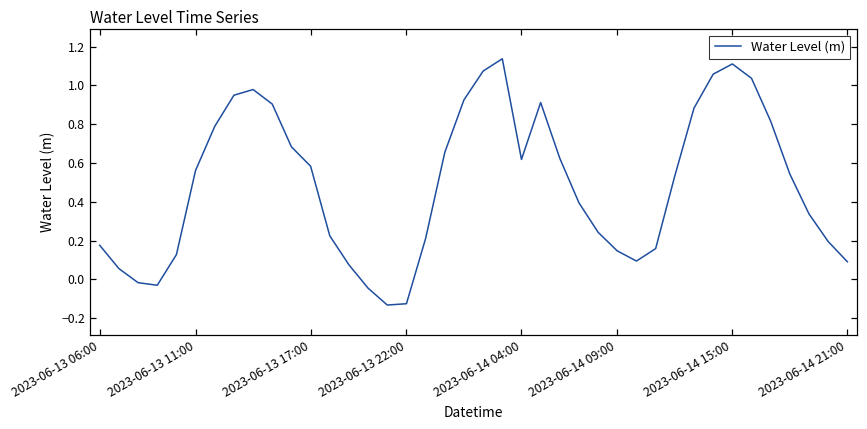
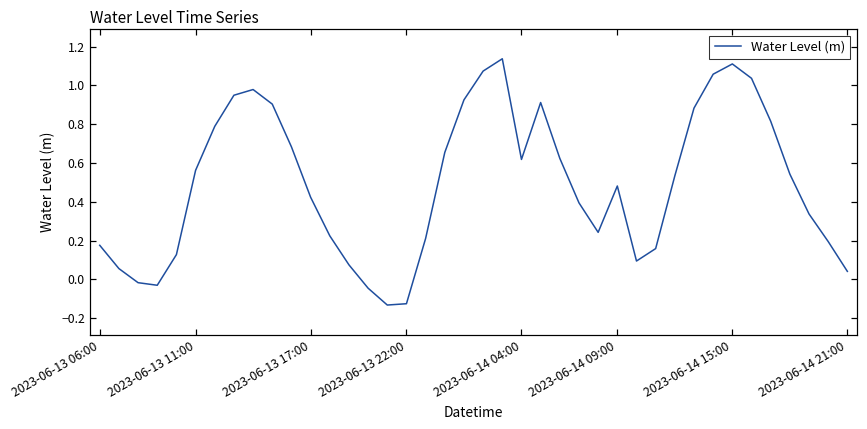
2023-06-13 17:00: 0.58 -> 0.42
2023-06-14 09:00: 0.15 -> 0.48
2023-06-14 21:00: 0.09 -> 0.04
